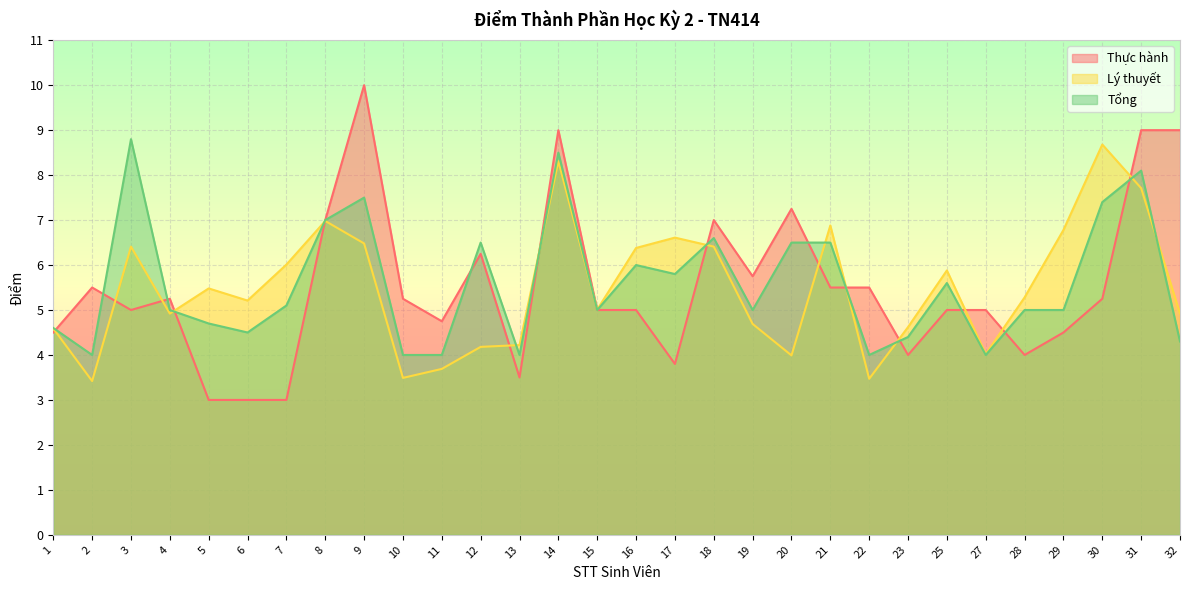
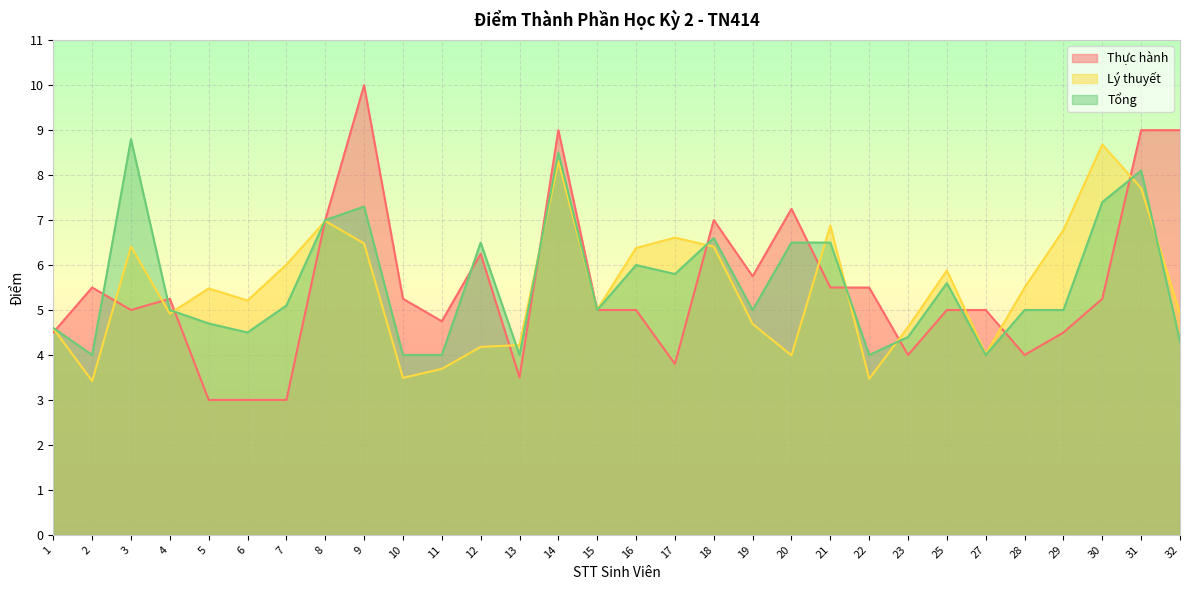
Tổng, 9: 7.5 -> 7.3
Lý thuyết, 28: 5.3 -> 5.5
